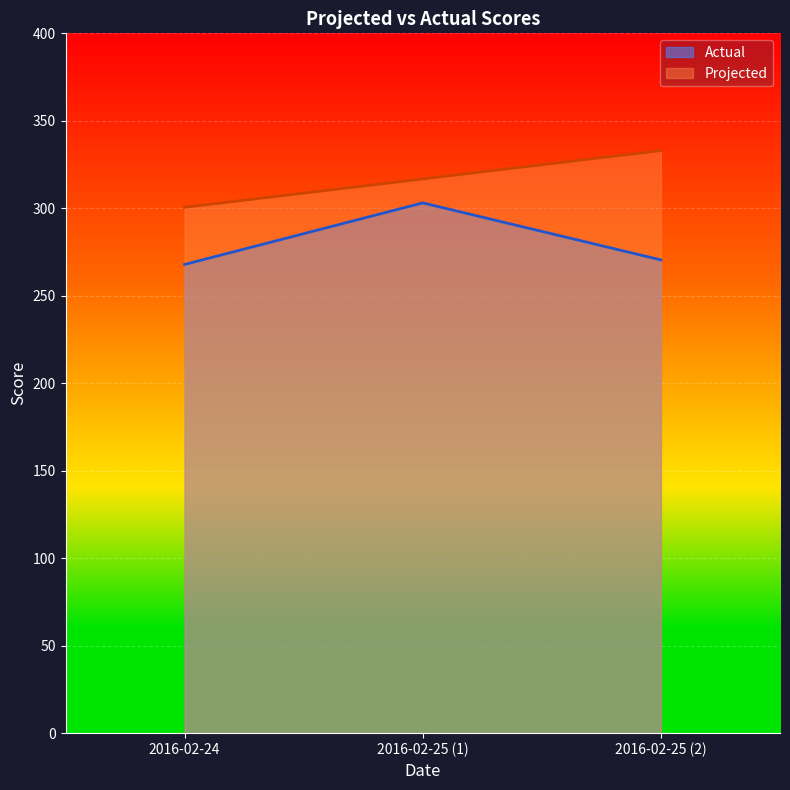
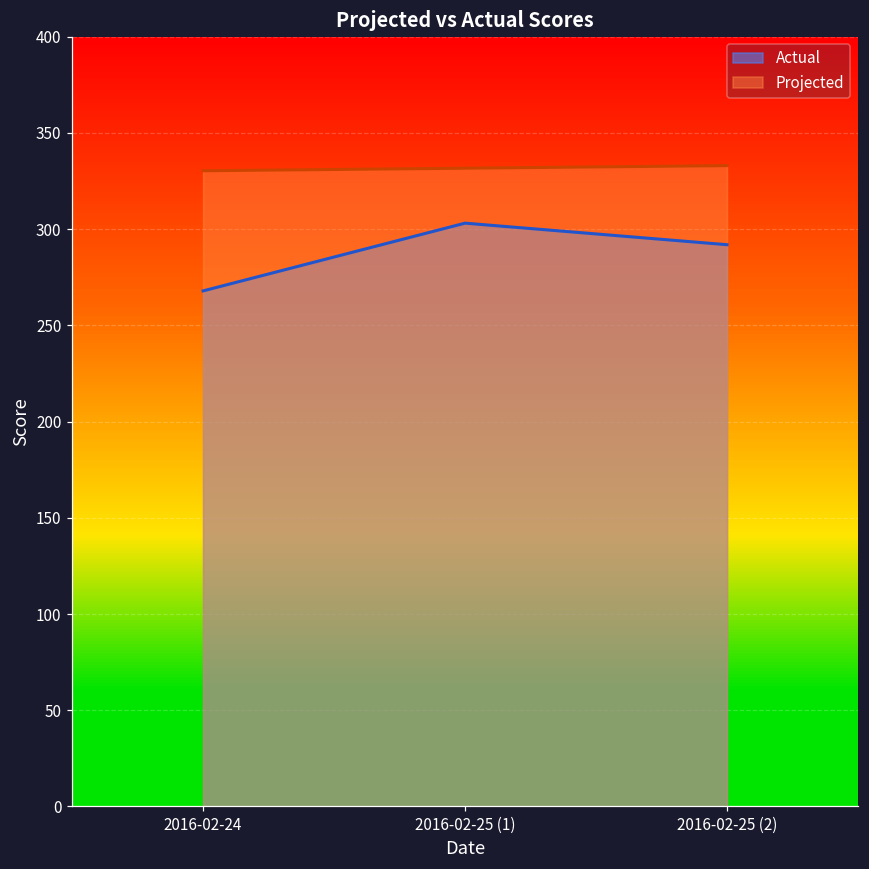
Projected, 2016-02-24: 301 -> 330
Actual, 2016-02-25 (2): 271 -> 292
